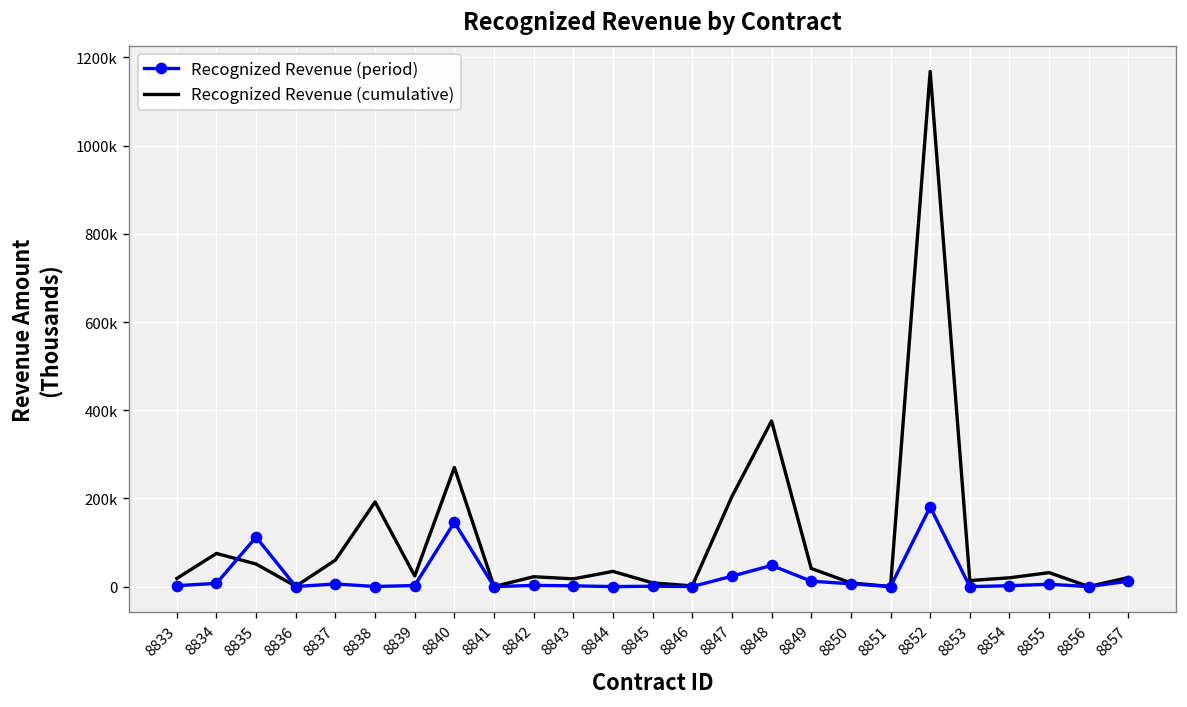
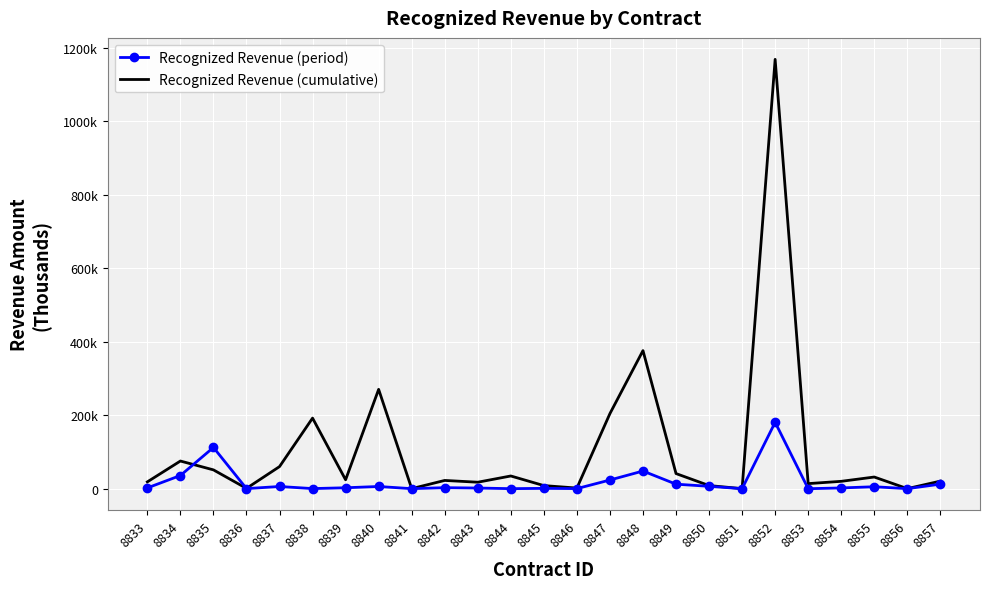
Recognized Revenue (period), 8834: 10000 -> 40000
Recognized Revenue (period), 8840: 150000 -> 10000
